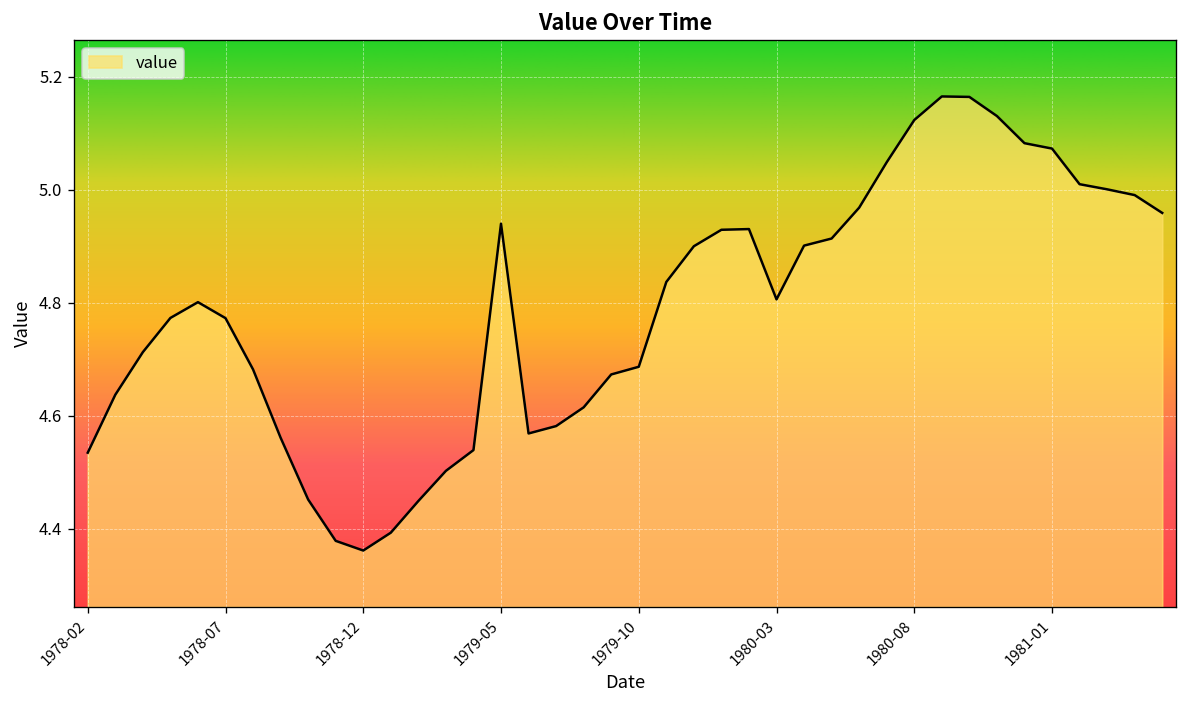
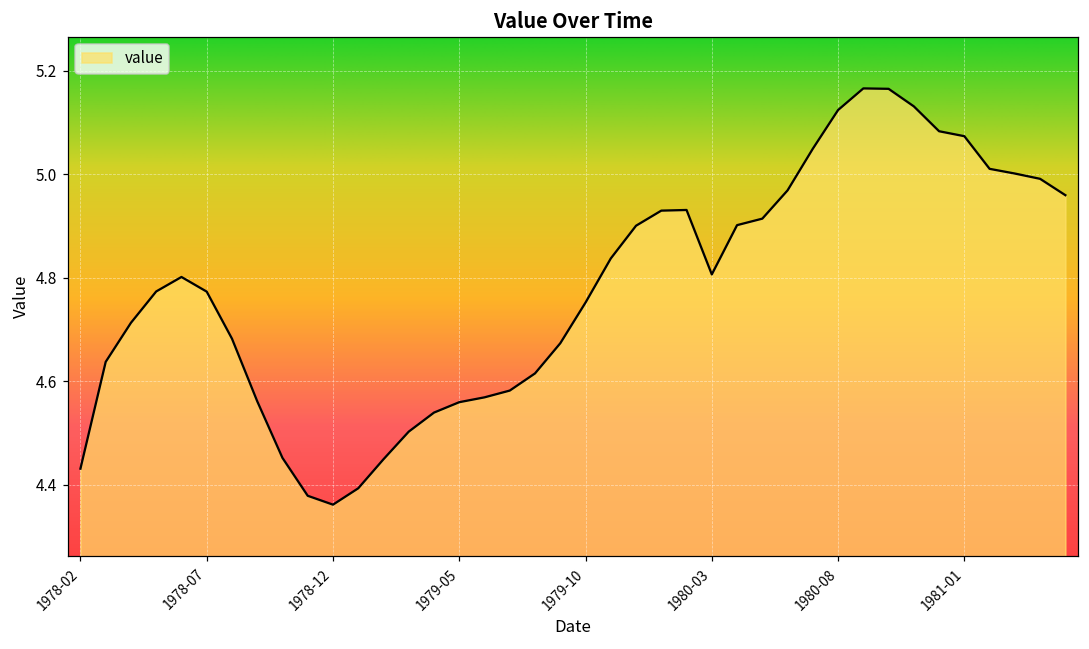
1978-02: 4.53 -> 4.43
1979-05: 4.94 -> 4.56
1979-10: 4.69 -> 4.75
